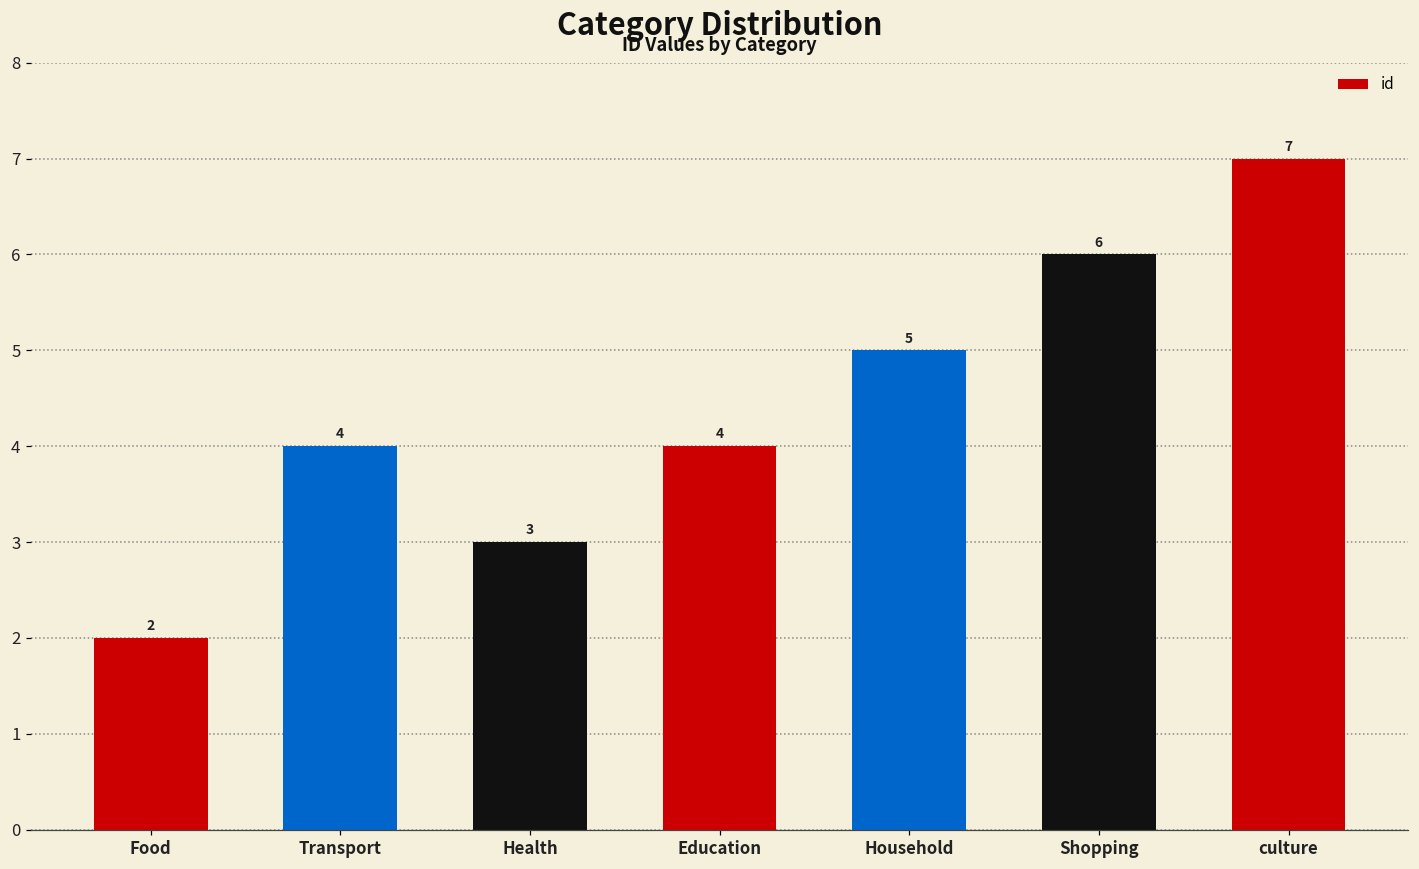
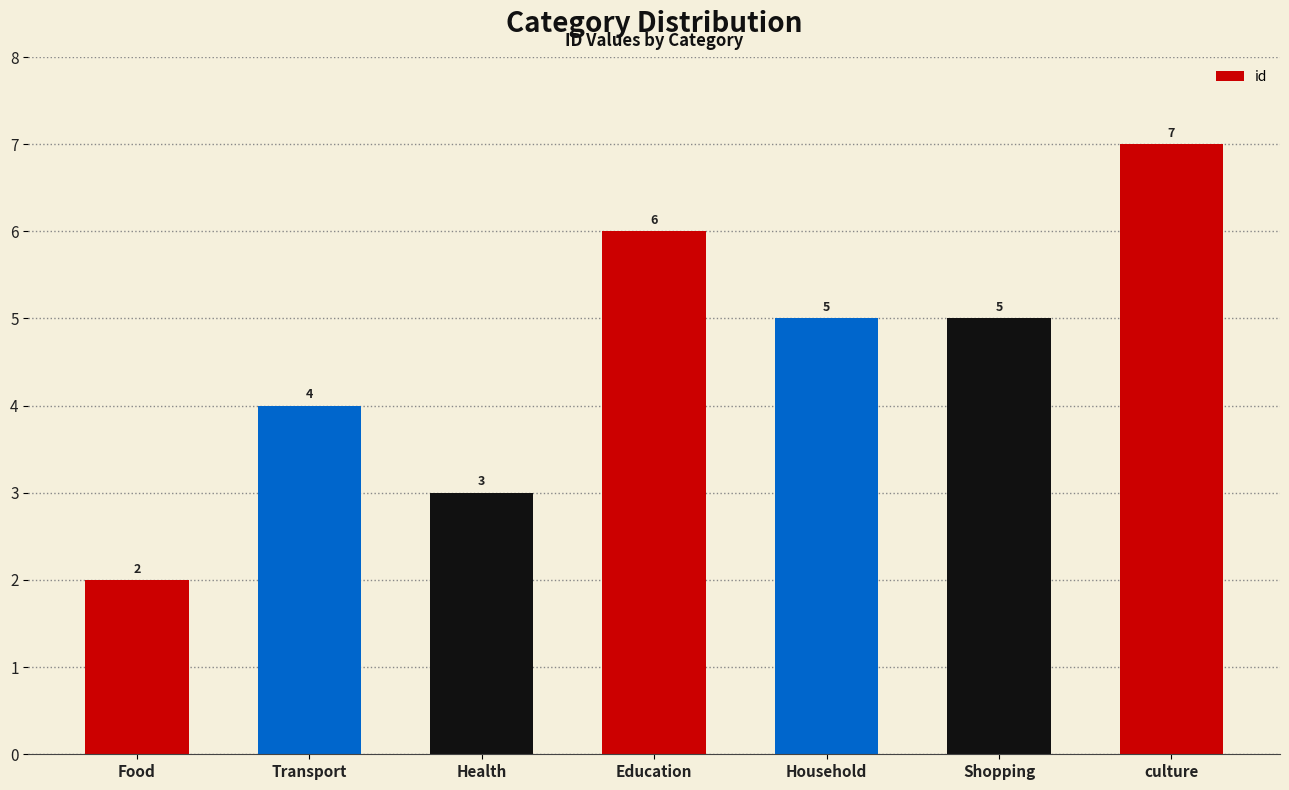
Education: 4 -> 6
Shopping: 6 -> 5
